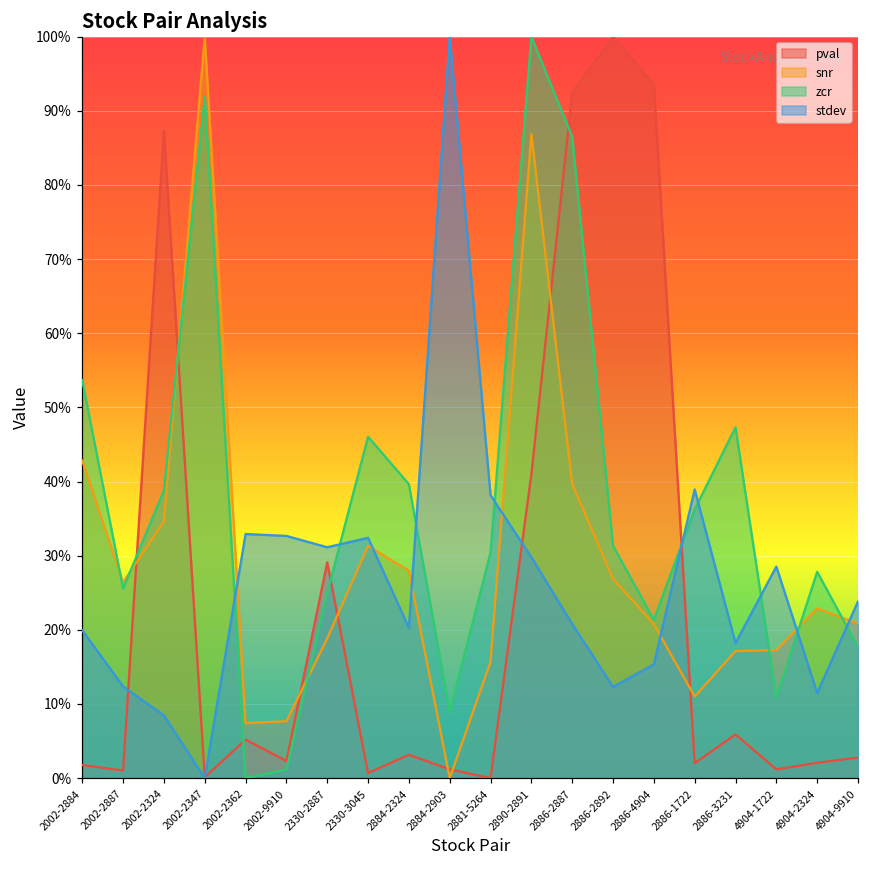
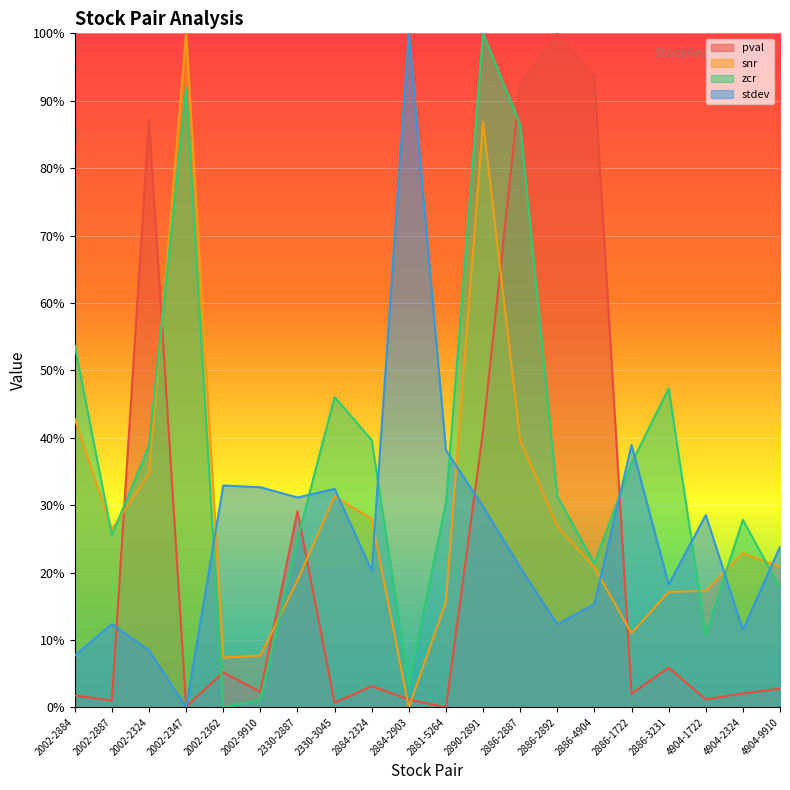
stdev, 2002-2884: 20% -> 8%
zcr, 2884-2903: 9% -> 3%
